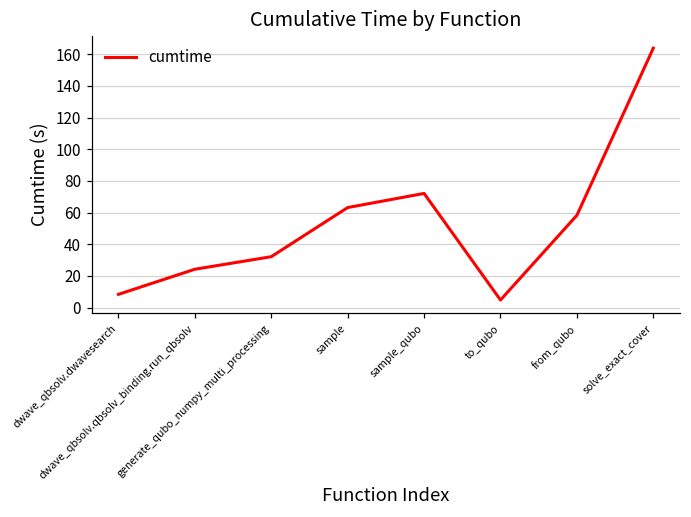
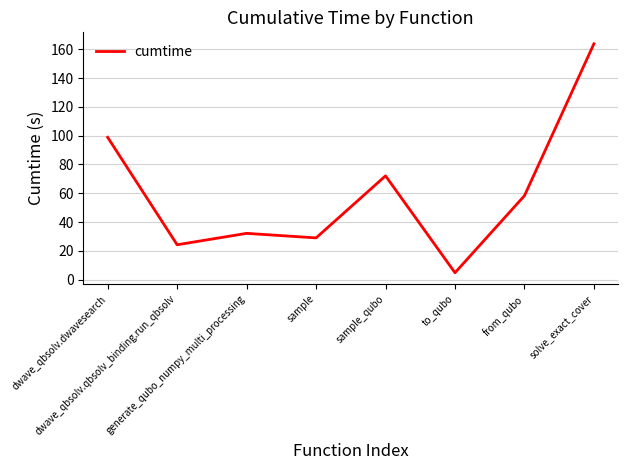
dwave_qbsolv.dwavesearch: 8 -> 99
sample: 63 -> 29
